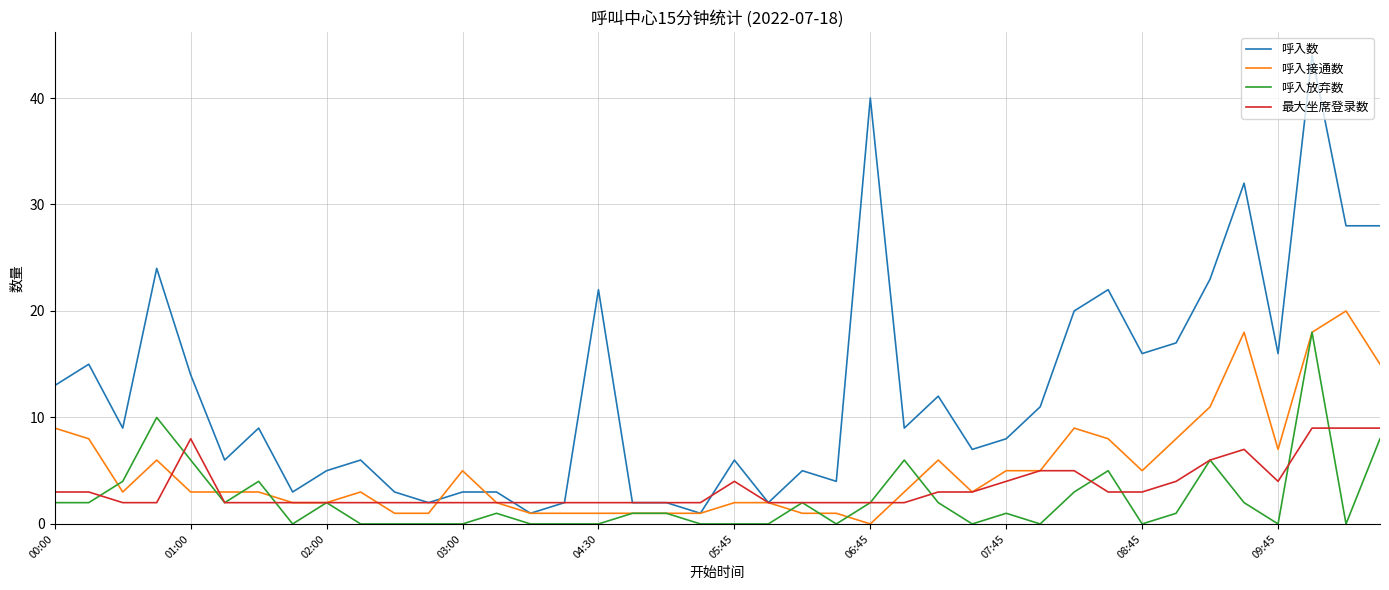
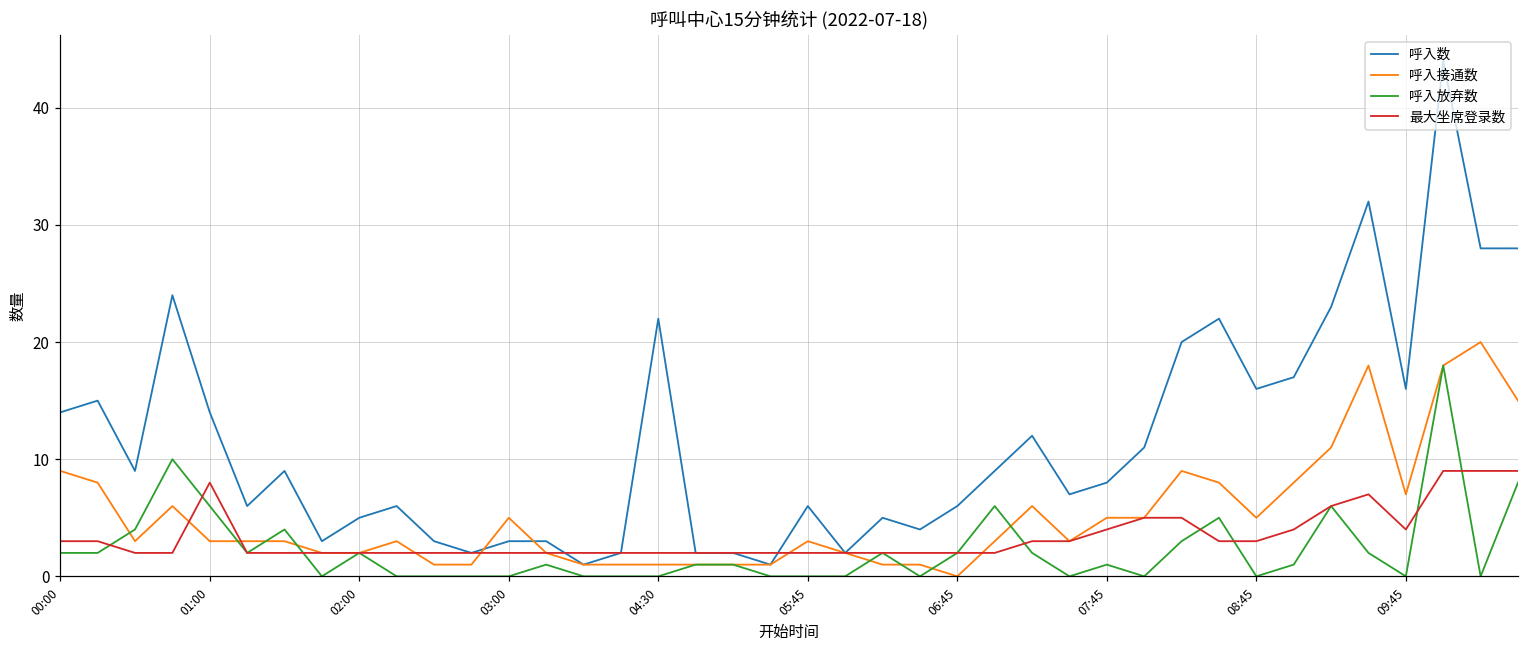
呼入数, 00:00: 13 -> 14
呼入接通数, 05:45: 2 -> 3
最大坐席登录数, 05:45: 4 -> 2
呼入数, 06:45: 40 -> 6
